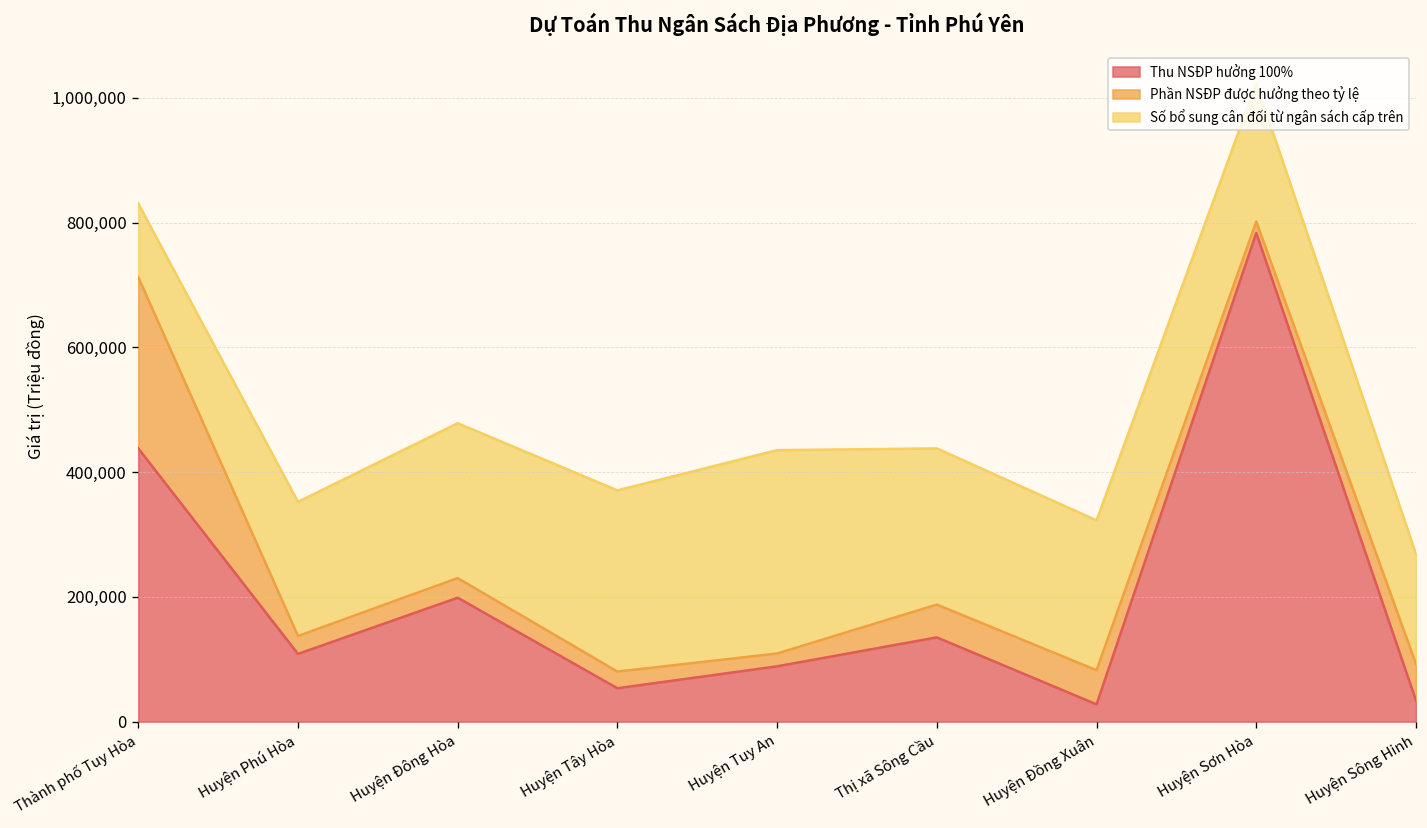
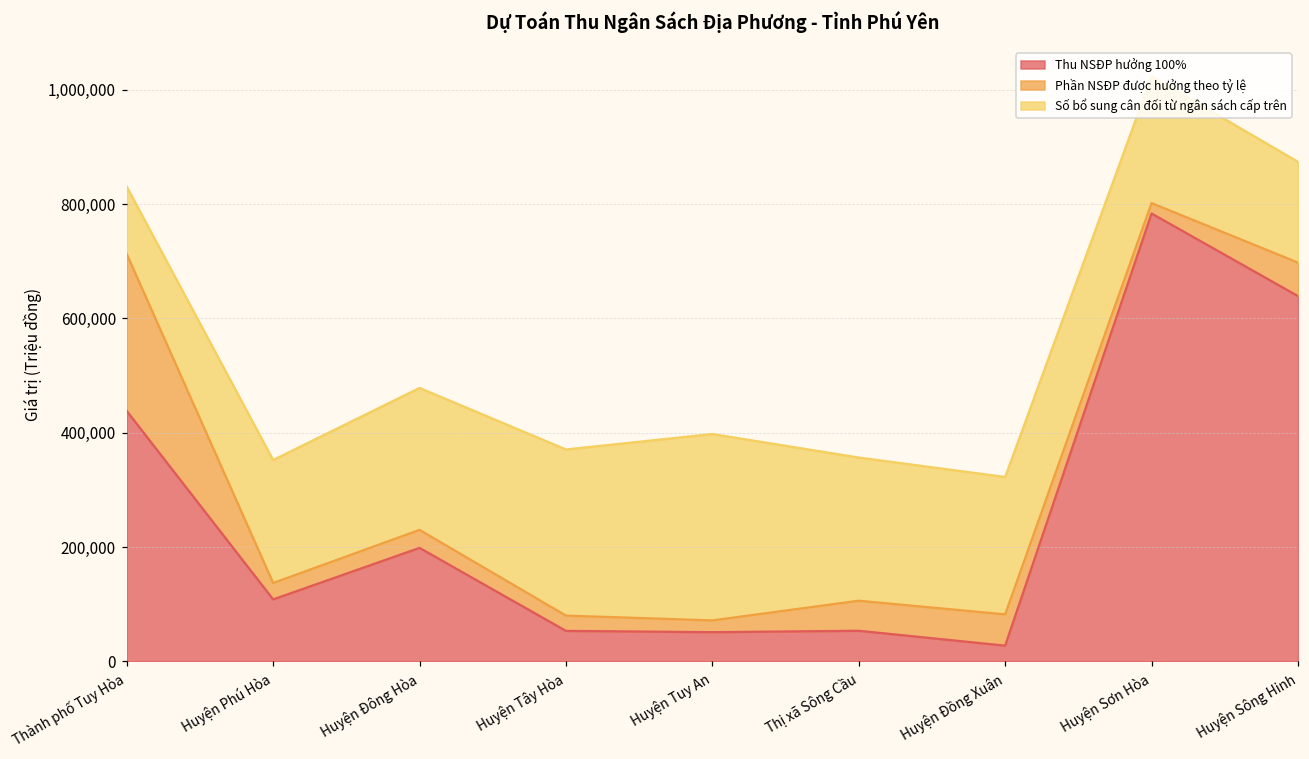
Thu NSĐP hưởng 100%, Huyện Tuy An: 90,000 -> 50,000
Thu NSĐP hưởng 100%, Thị xã Sông Cầu: 130,000 -> 50,000
Thu NSĐP hưởng 100%, Huyện Sông Hinh: 30,000 -> 640,000
